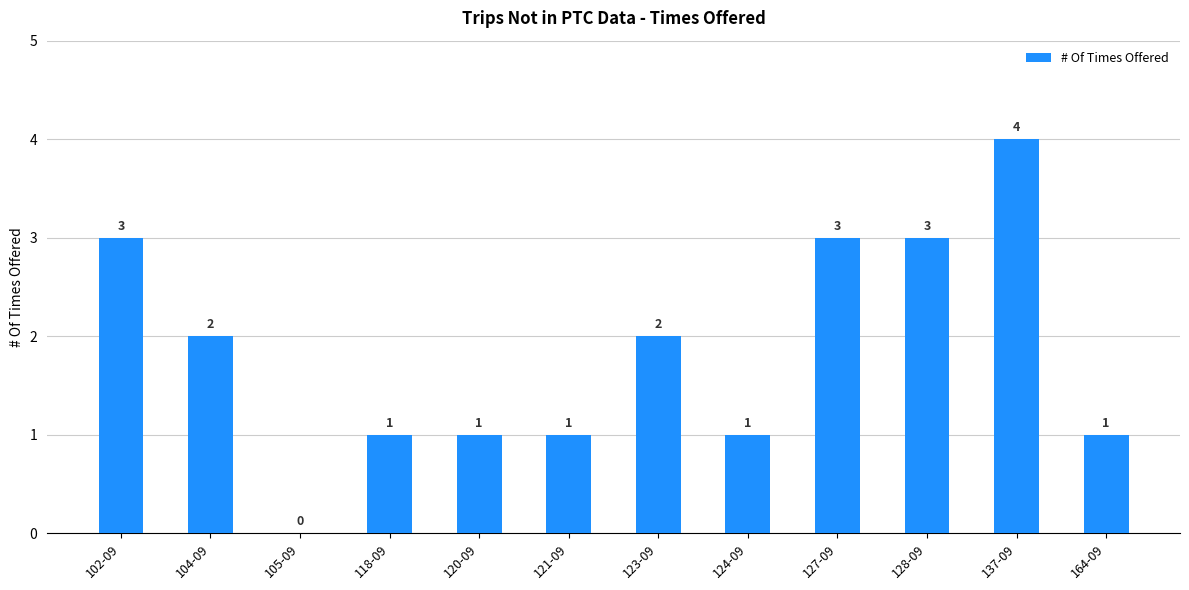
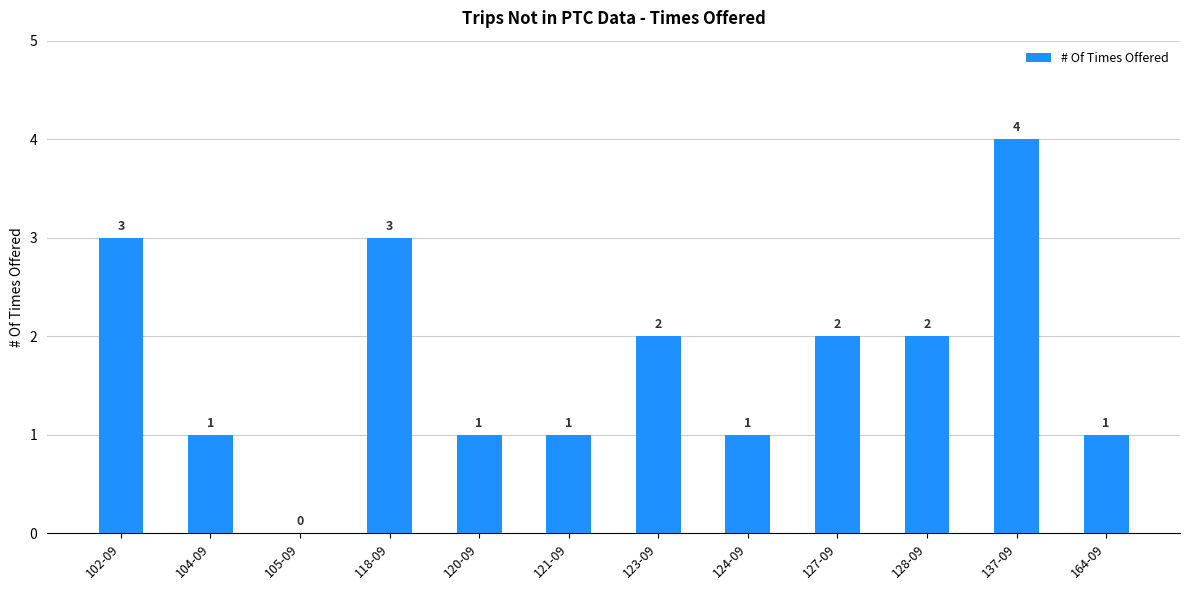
104-09: 2 -> 1
118-09: 1 -> 3
127-09: 3 -> 2
128-09: 3 -> 2
